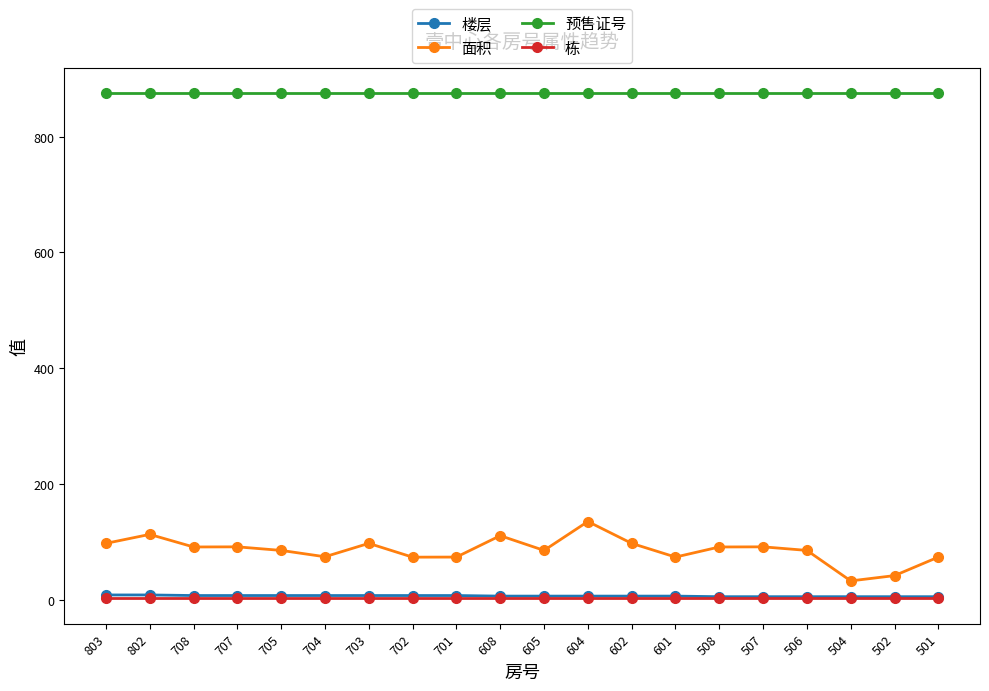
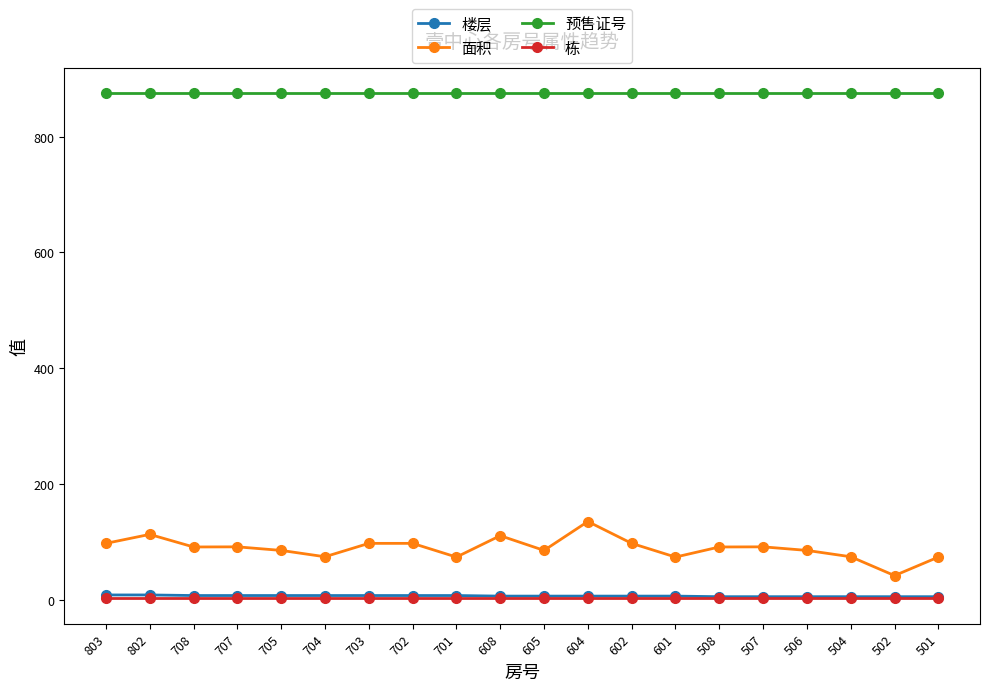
面积, 702: 70 -> 100
面积, 504: 30 -> 70
